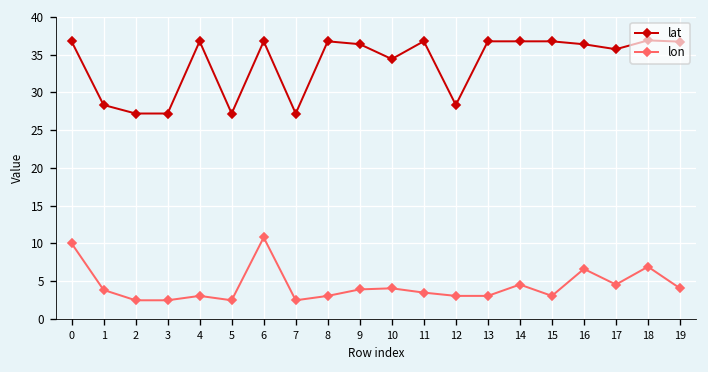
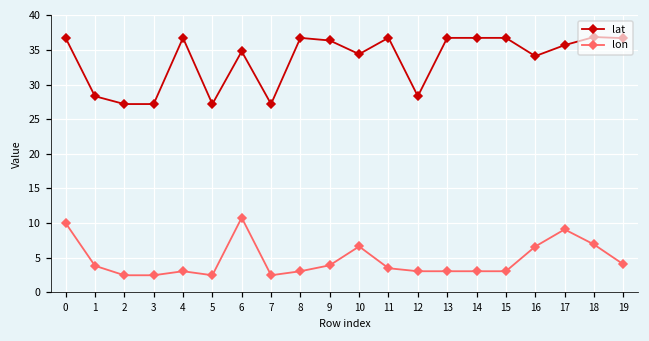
lat, 6: 37 -> 35
lon, 10: 4 -> 7
lon, 14: 5 -> 3
lat, 16: 36 -> 34
lon, 17: 5 -> 9
